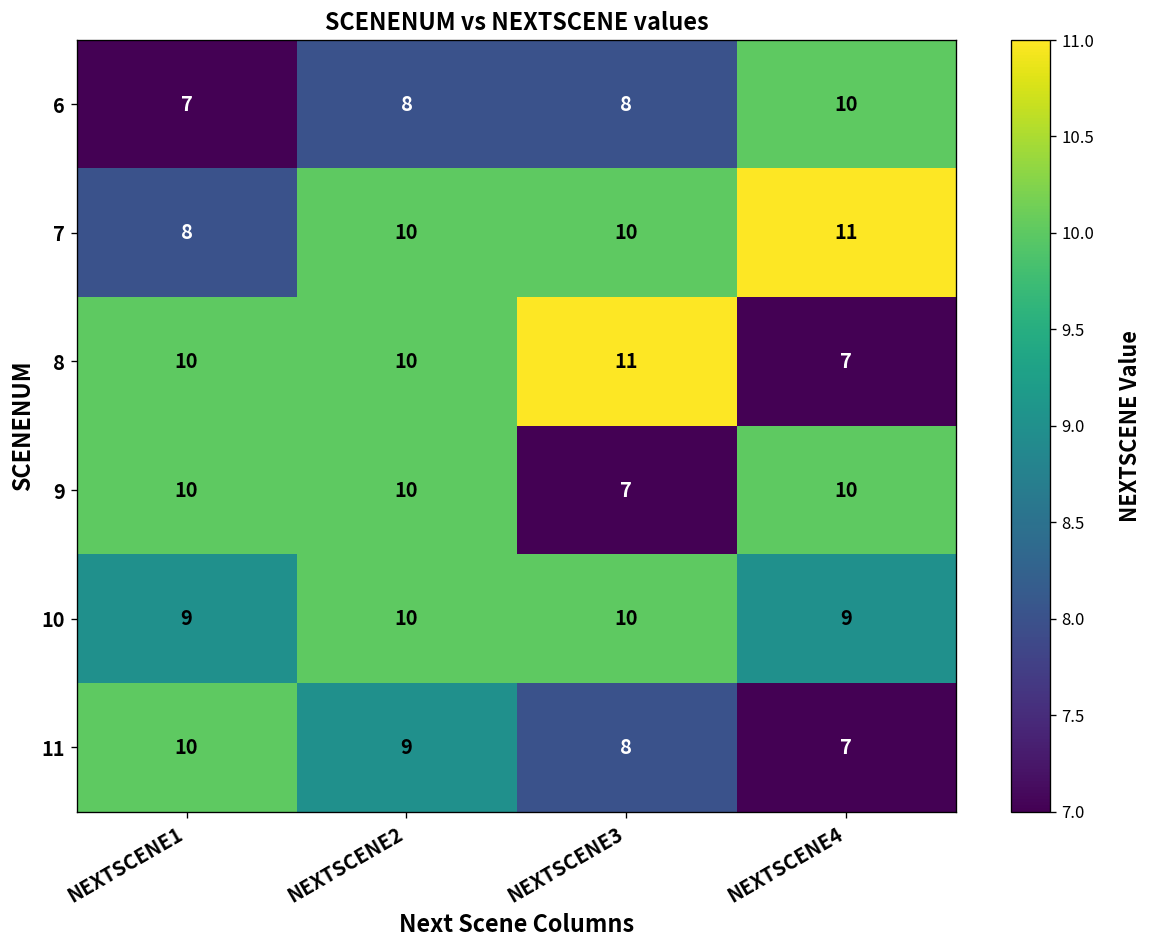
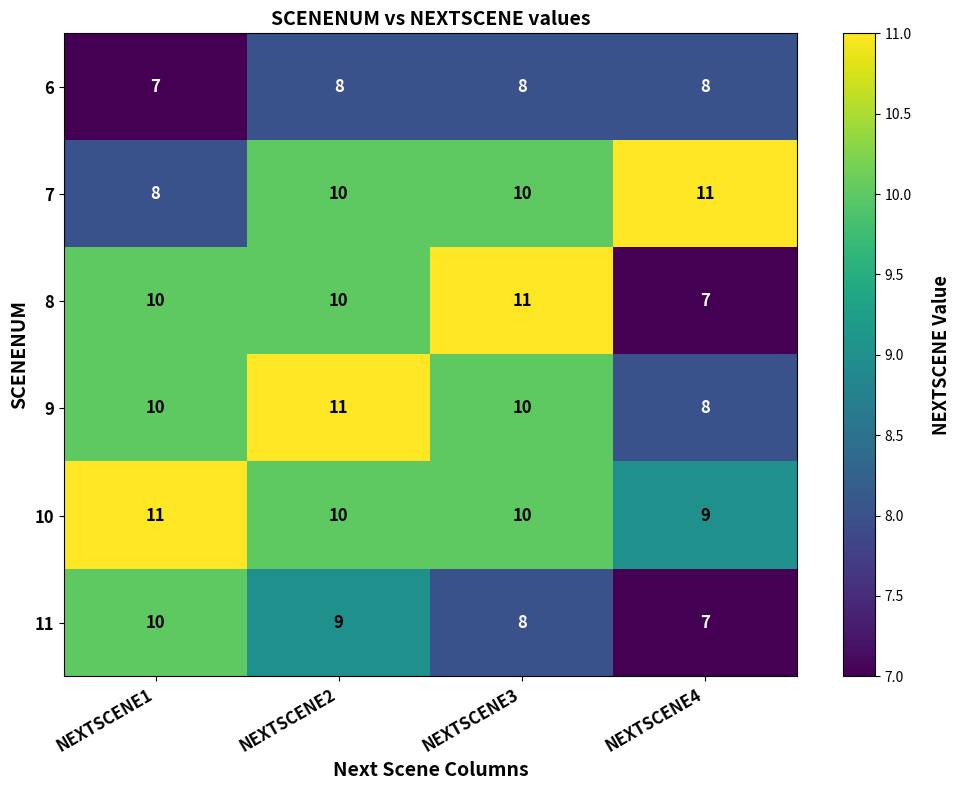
6, NEXTSCENE4: 10 -> 8
9, NEXTSCENE2: 10 -> 11
9, NEXTSCENE3: 7 -> 10
9, NEXTSCENE4: 10 -> 8
10, NEXTSCENE1: 9 -> 11
